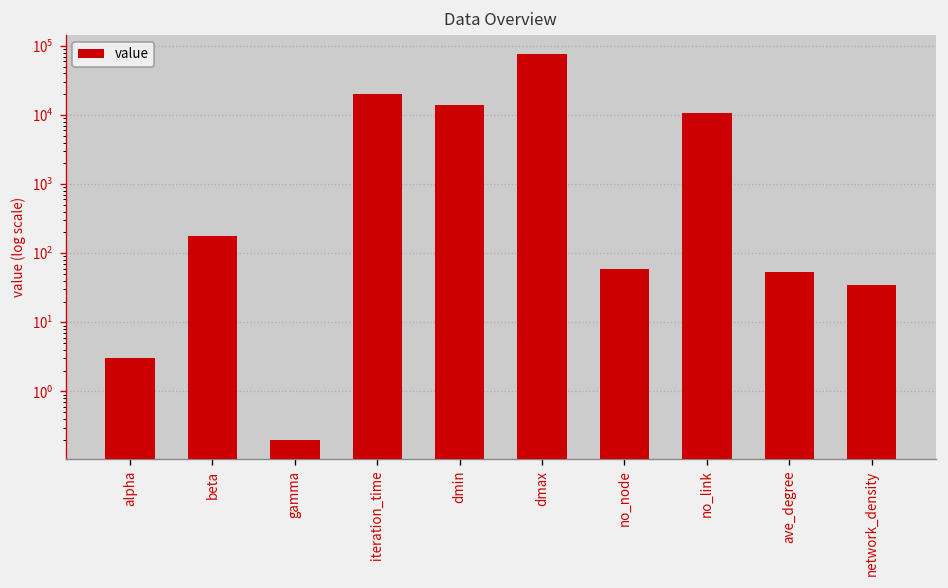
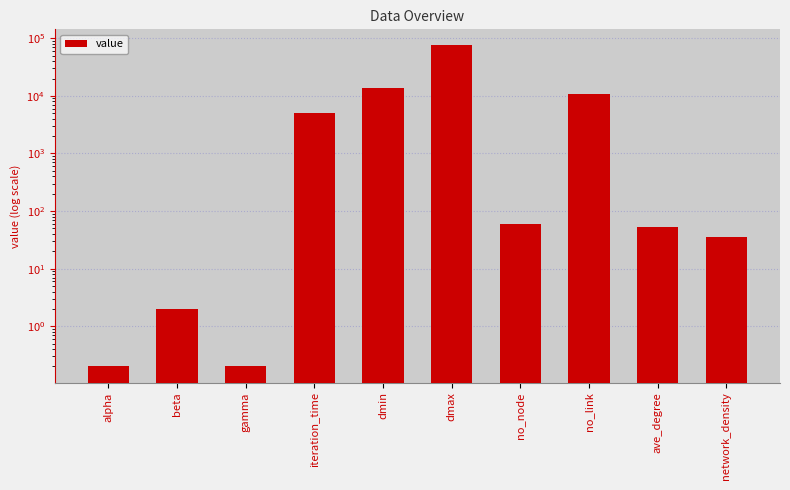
alpha: 3 -> 0.2
beta: 180 -> 2.0
iteration_time: 20000 -> 5000
